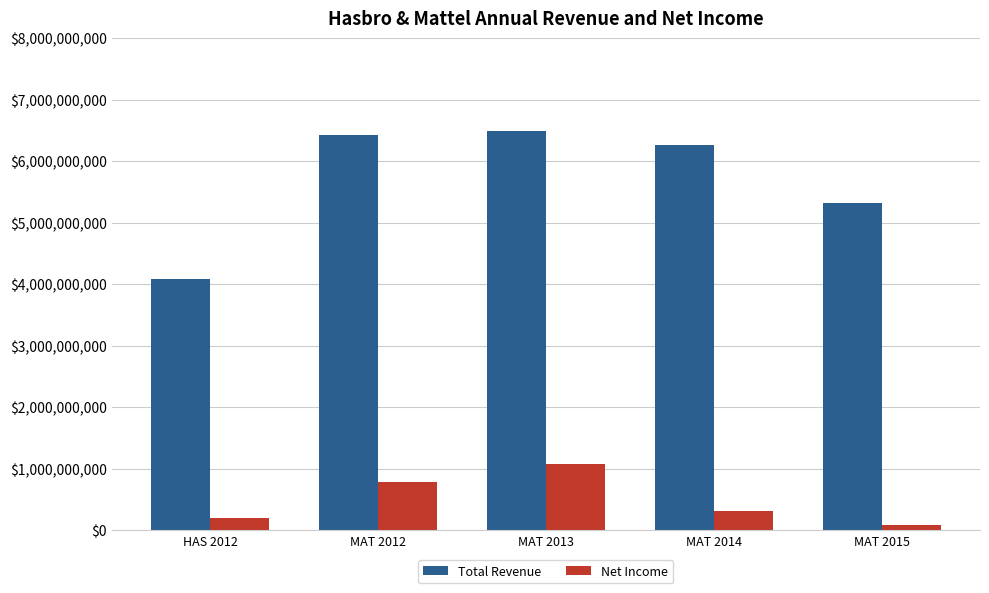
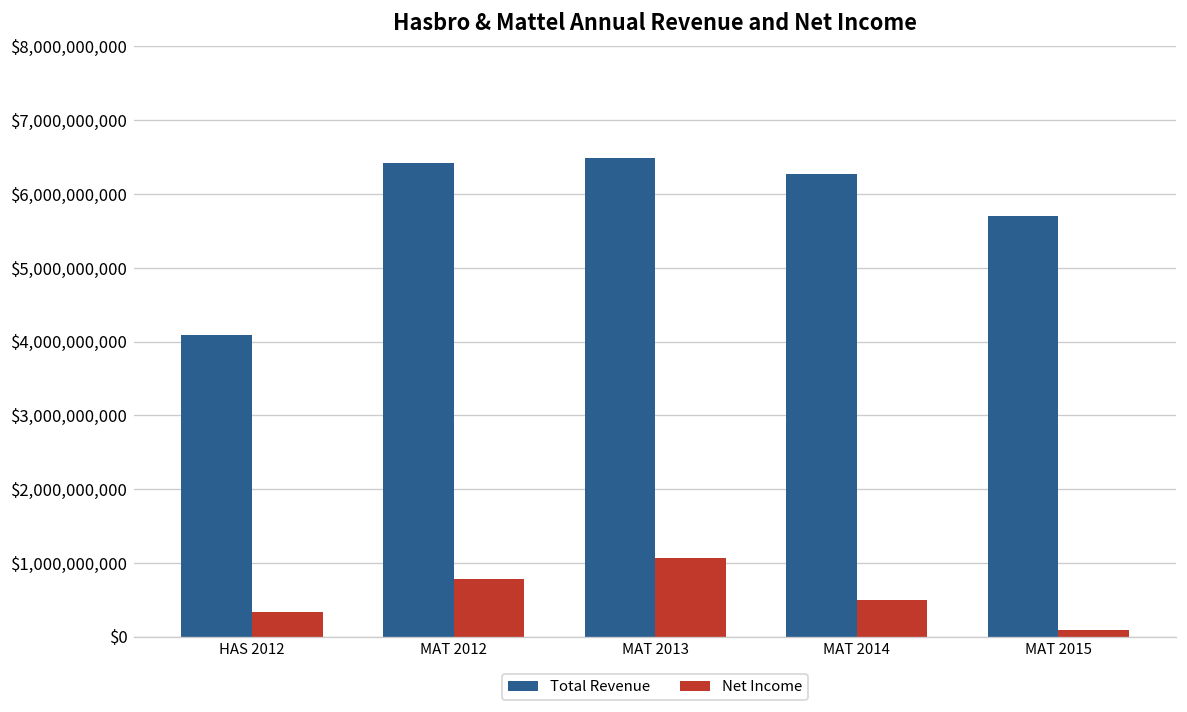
Net Income, HAS 2012: $200,000,000 -> $300,000,000
Net Income, MAT 2014: $300,000,000 -> $500,000,000
Total Revenue, MAT 2015: $5,300,000,000 -> $5,700,000,000
